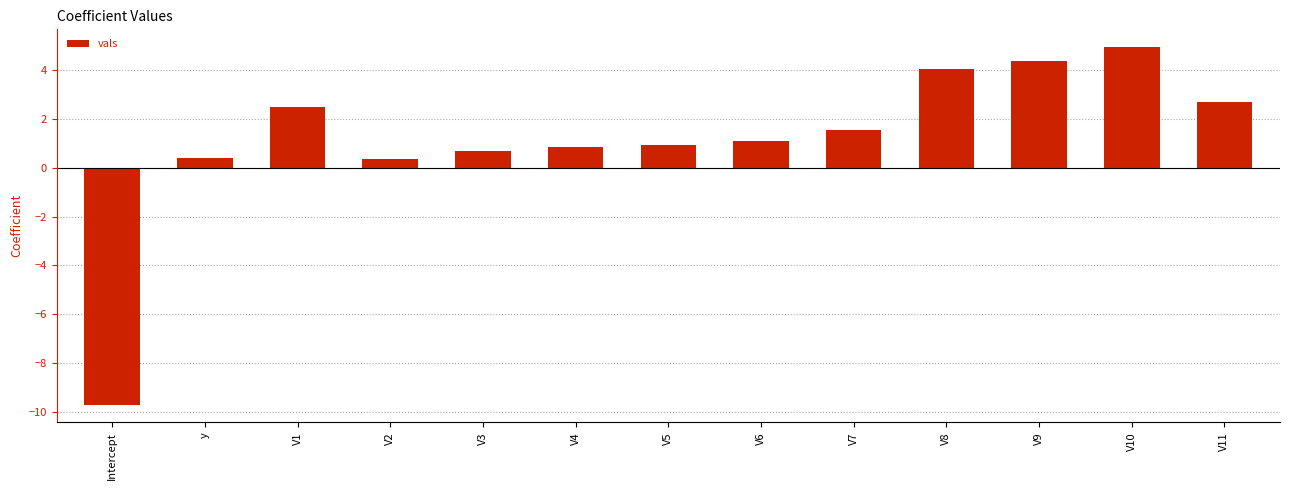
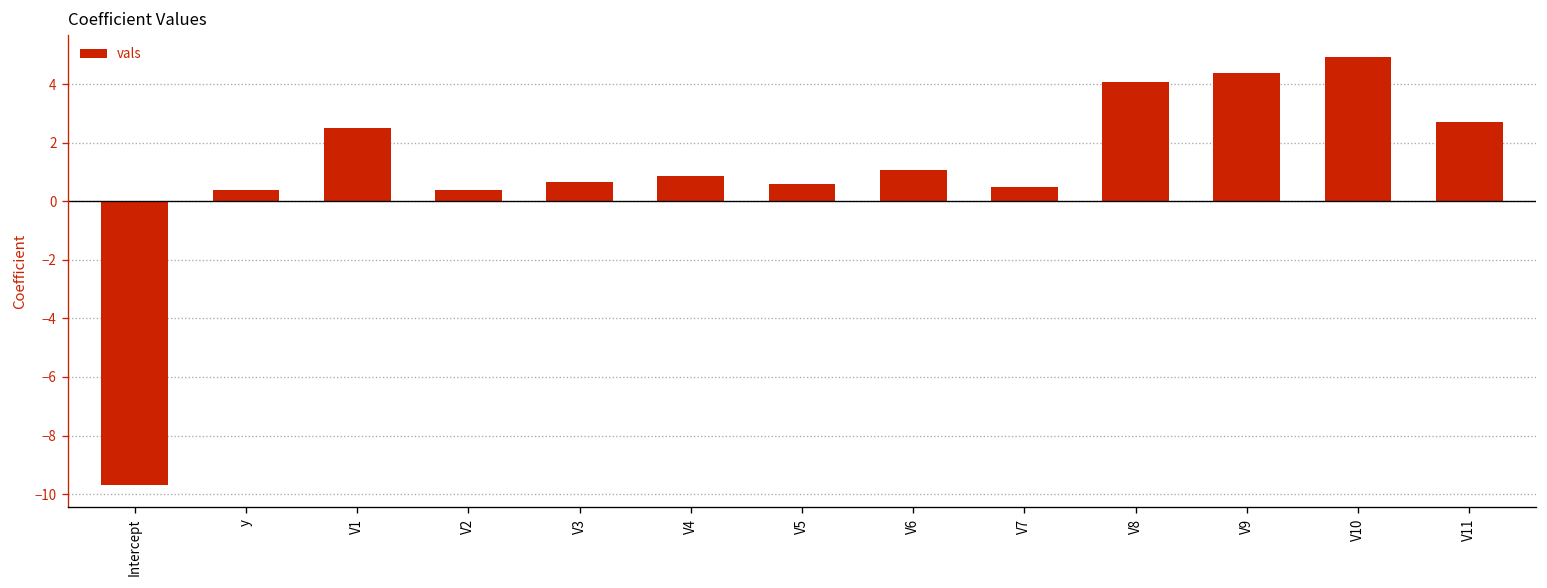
V5: 0.9 -> 0.6
V7: 1.5 -> 0.5
